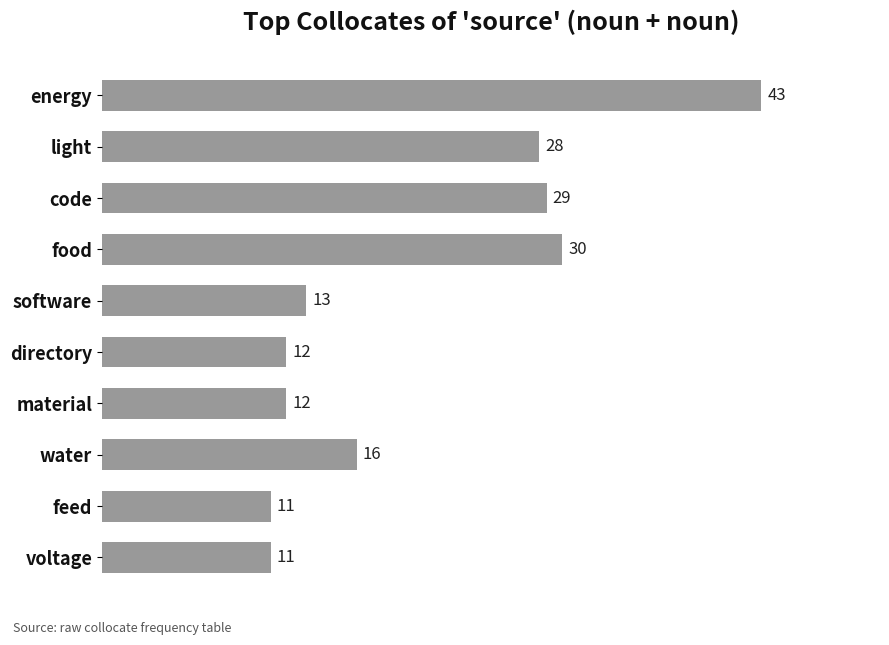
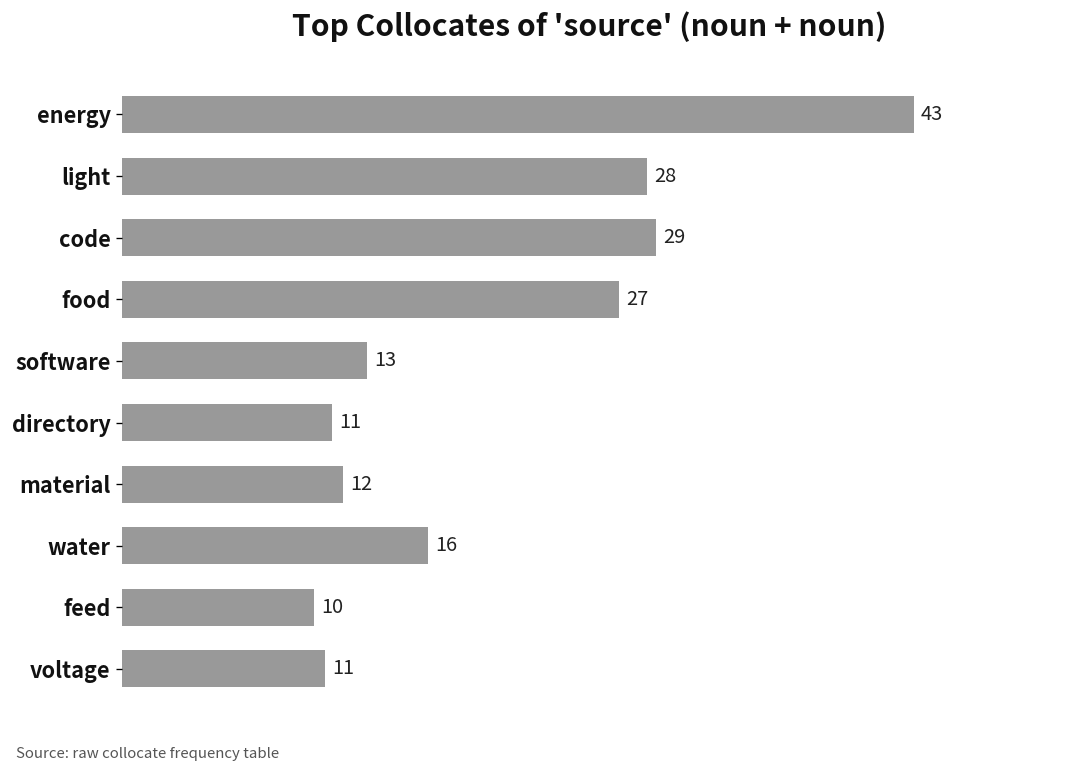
food: 30 -> 27
directory: 12 -> 11
feed: 11 -> 10
